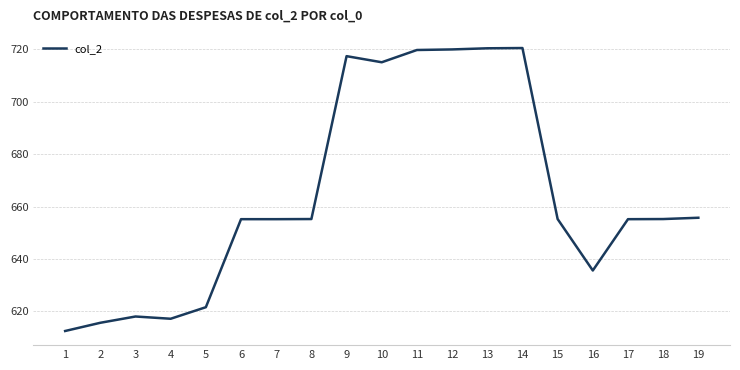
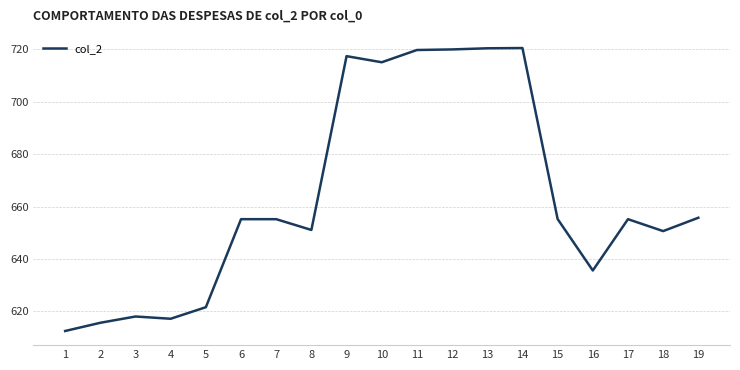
8: 655 -> 651
18: 655 -> 651
